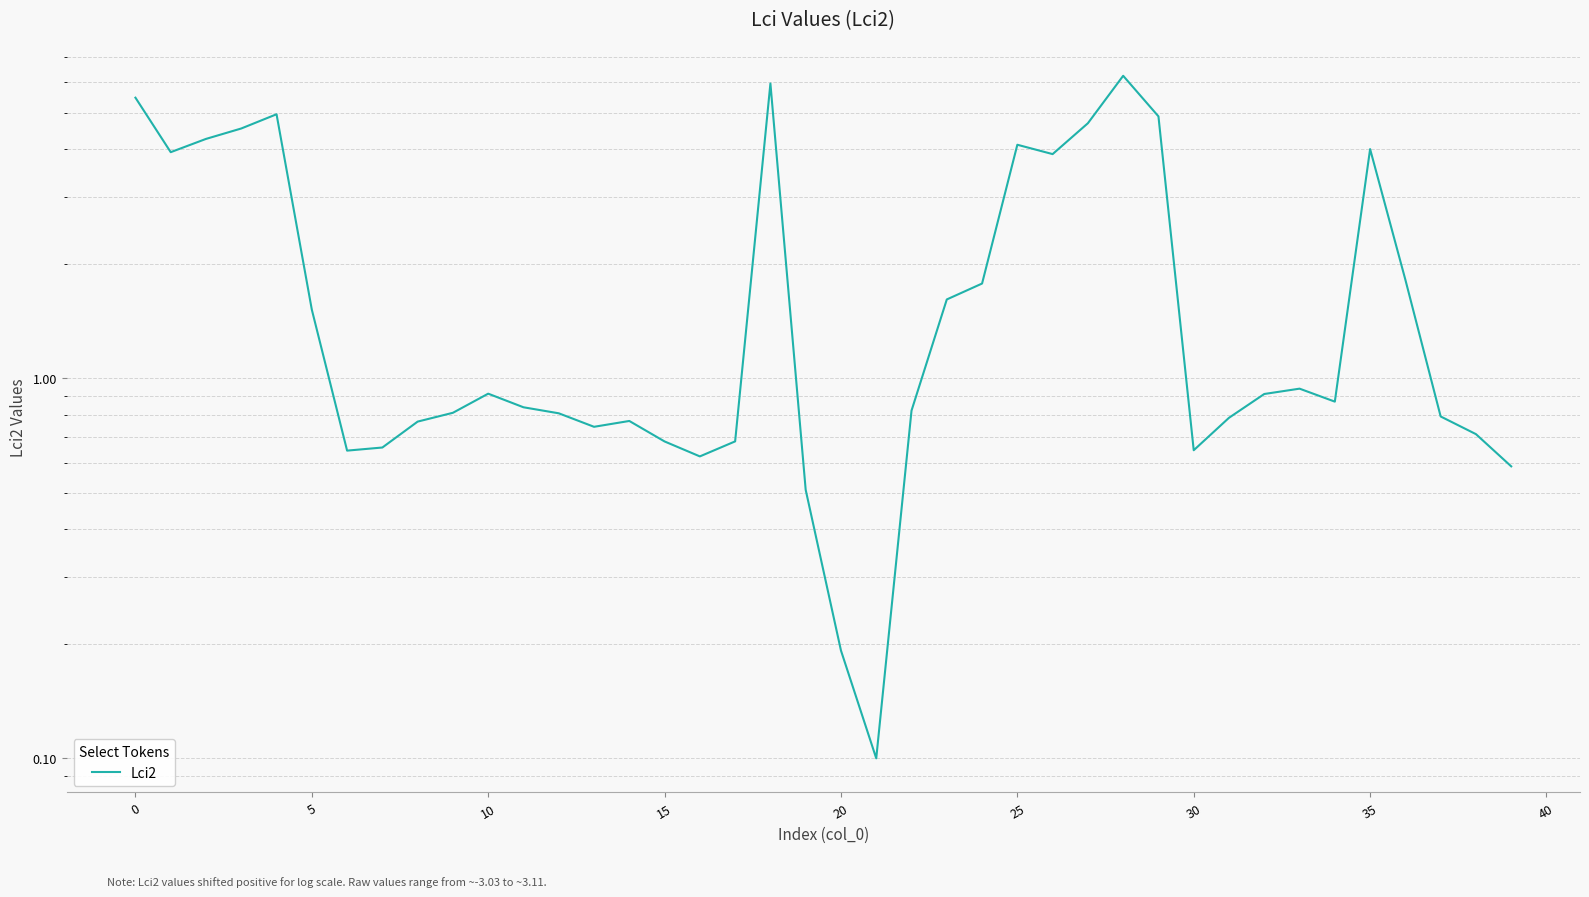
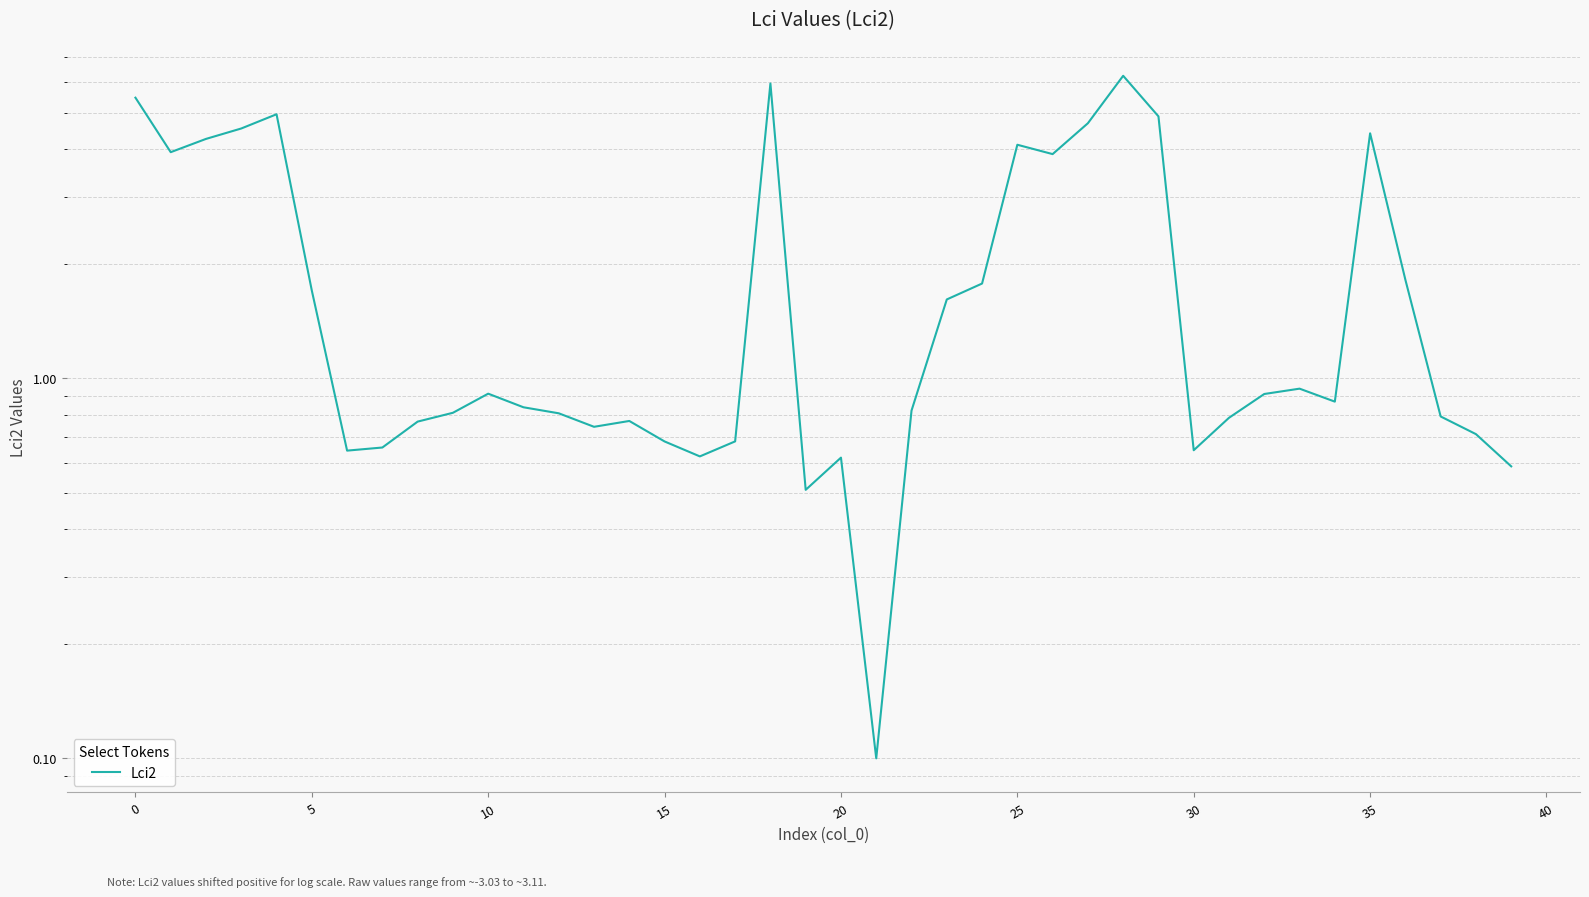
5: 1.51 -> 1.7
20: 0.19 -> 0.62
35: 4.0 -> 4.4
